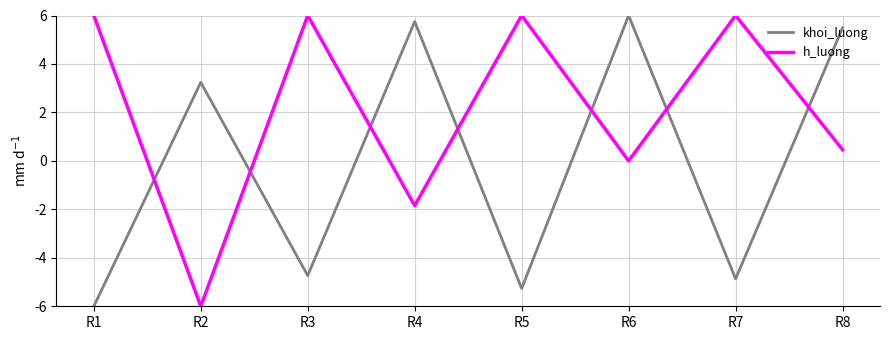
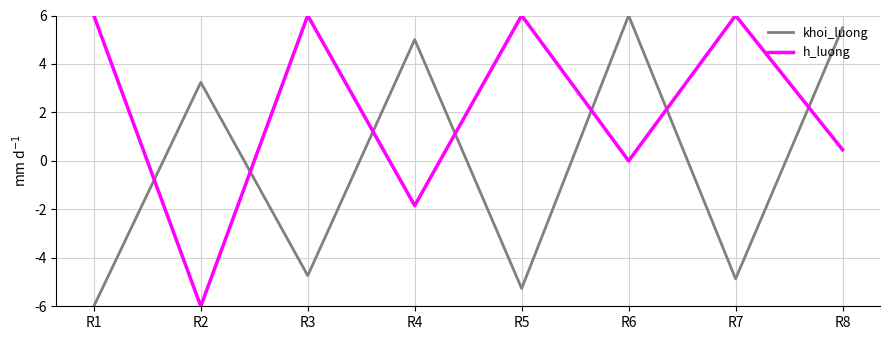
khoi_luong, R4: 5.8 -> 5.0
